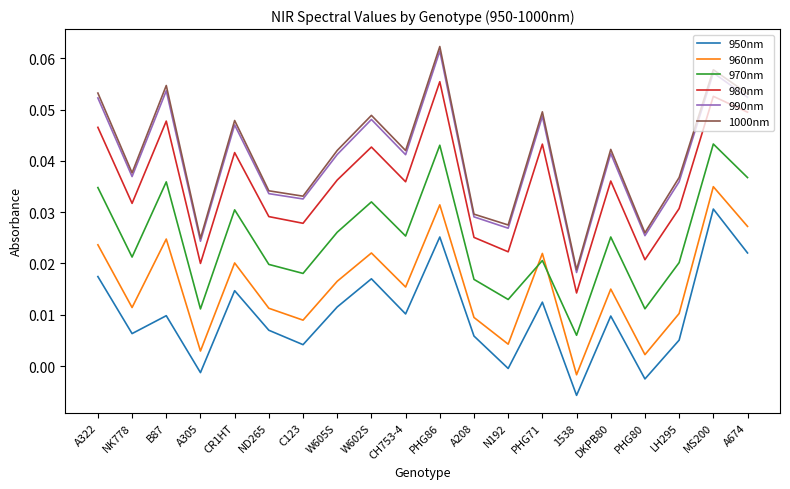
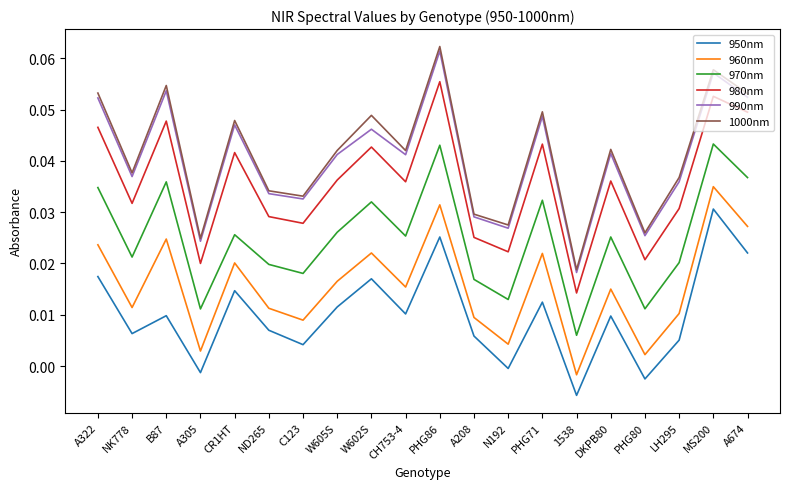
970nm, CR1HT: 0.030 -> 0.026
990nm, W602S: 0.048 -> 0.046
970nm, PHG71: 0.021 -> 0.032
